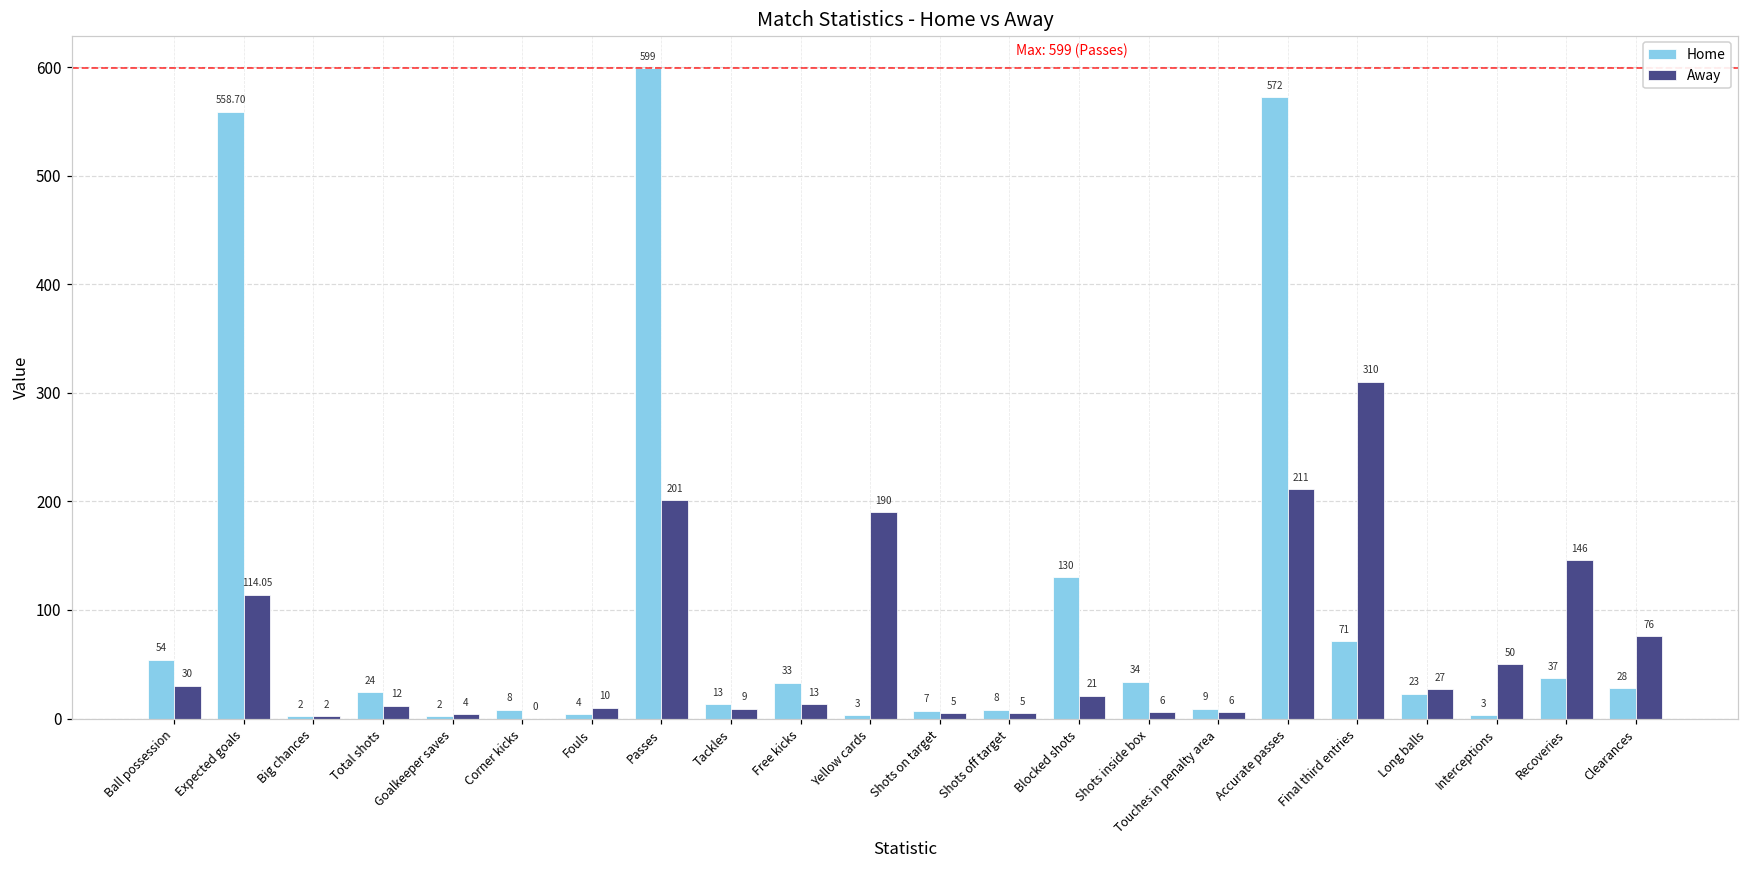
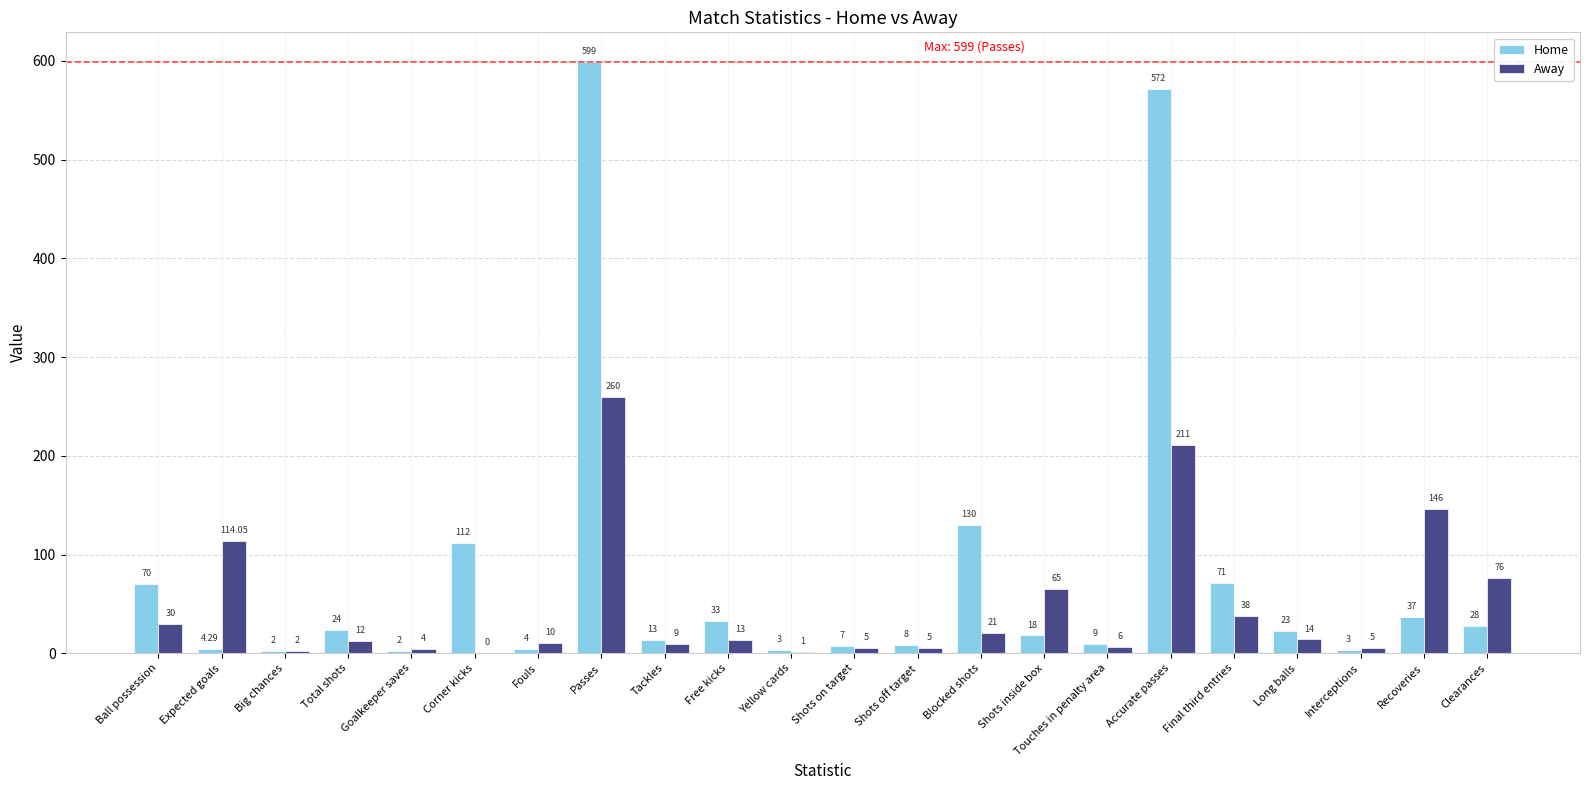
Home, Ball possession: 54 -> 70
Home, Expected goals: 558.70 -> 4.29
Home, Corner kicks: 8 -> 112
Away, Passes: 201 -> 260
Away, Yellow cards: 190 -> 1
Home, Shots inside box: 34 -> 18
Away, Shots inside box: 6 -> 65
Away, Final third entries: 310 -> 38
Away, Long balls: 27 -> 14
Away, Interceptions: 50 -> 5
